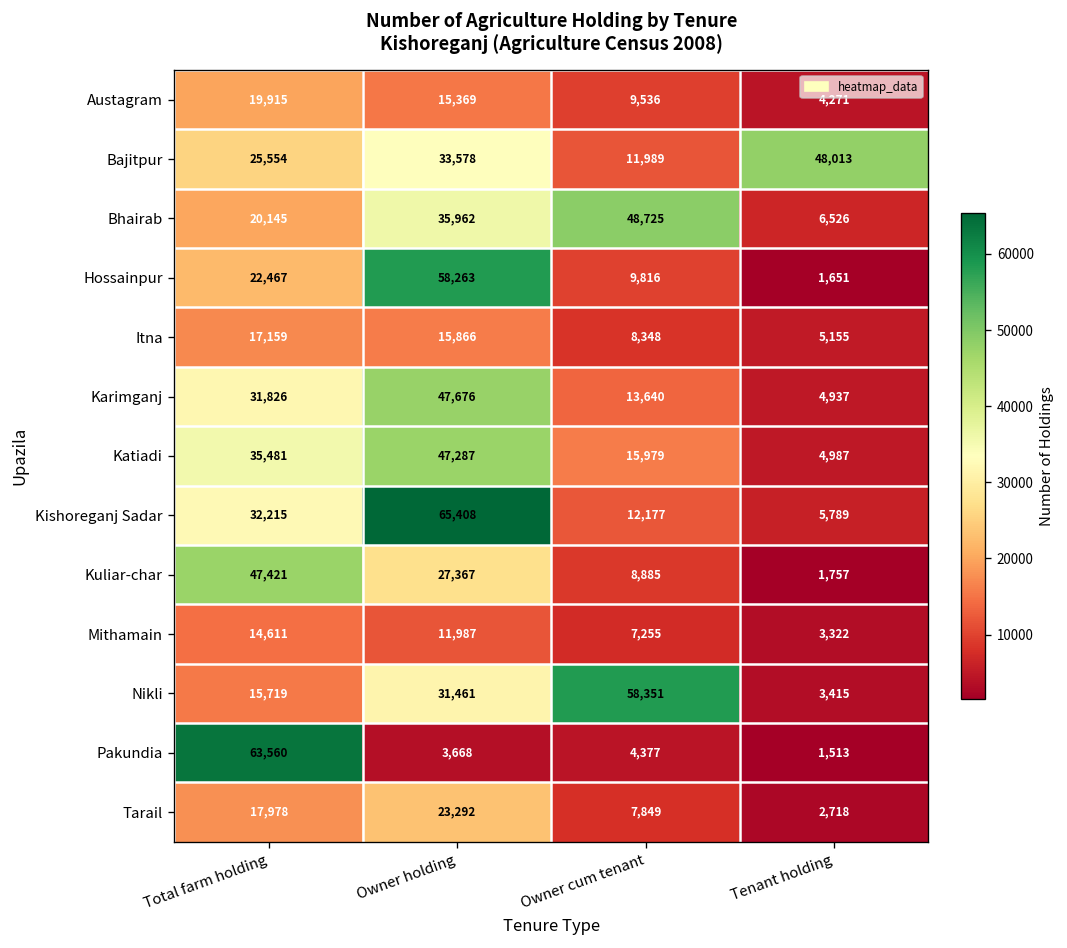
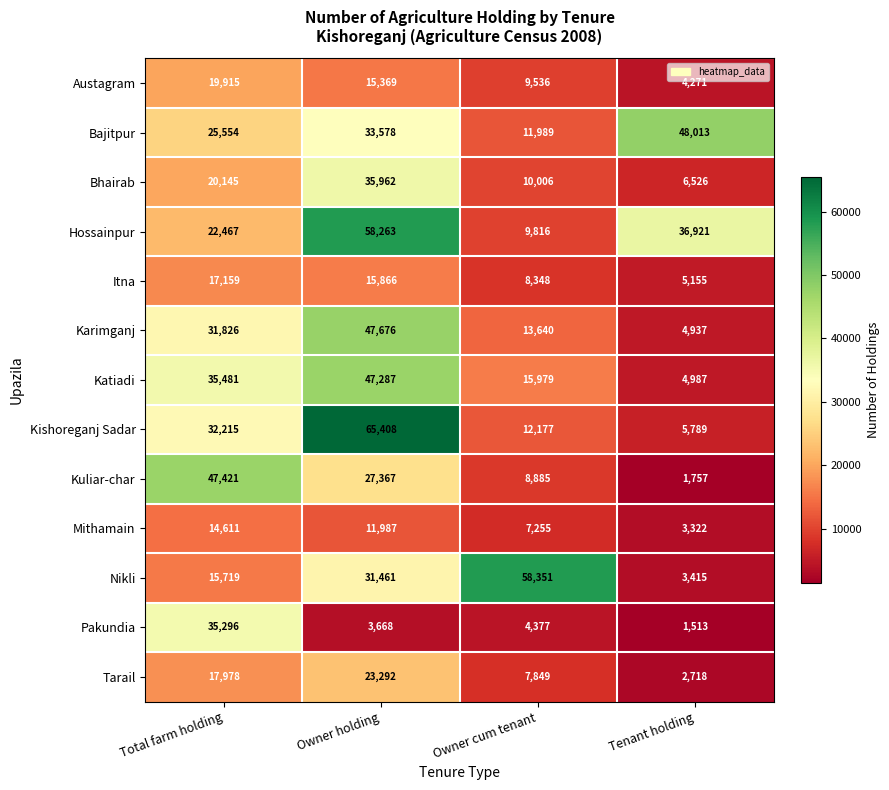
Bhairab, Owner cum tenant: 48,725 -> 10,006
Hossainpur, Tenant holding: 1,651 -> 36,921
Pakundia, Total farm holding: 63,560 -> 35,296
